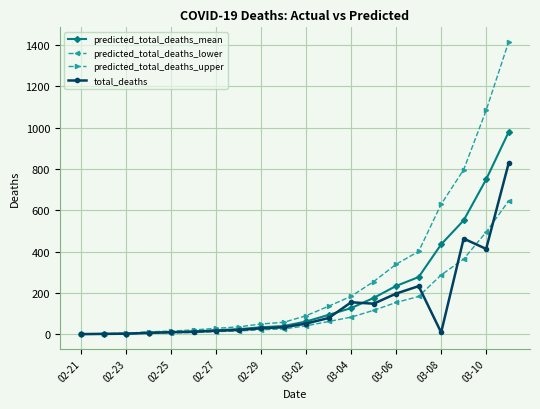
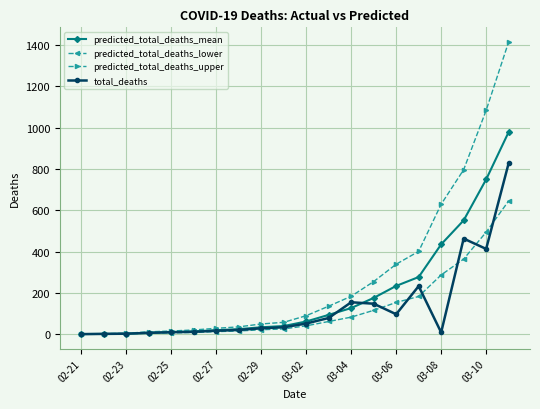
total_deaths, 03-06: 200 -> 100
